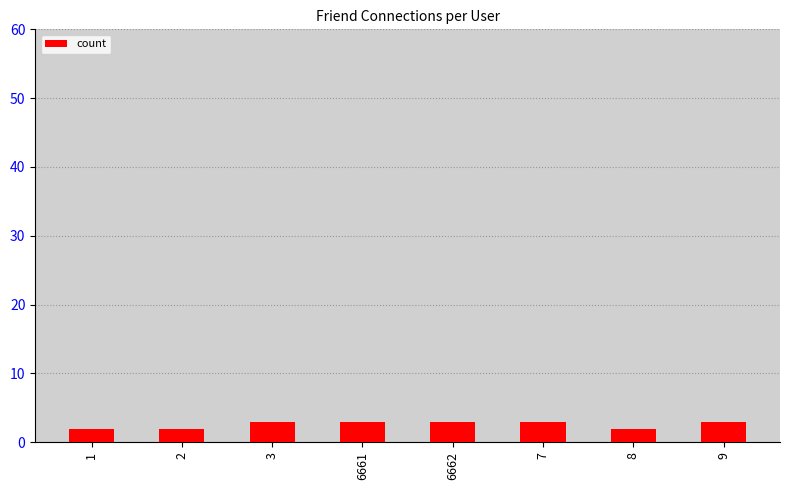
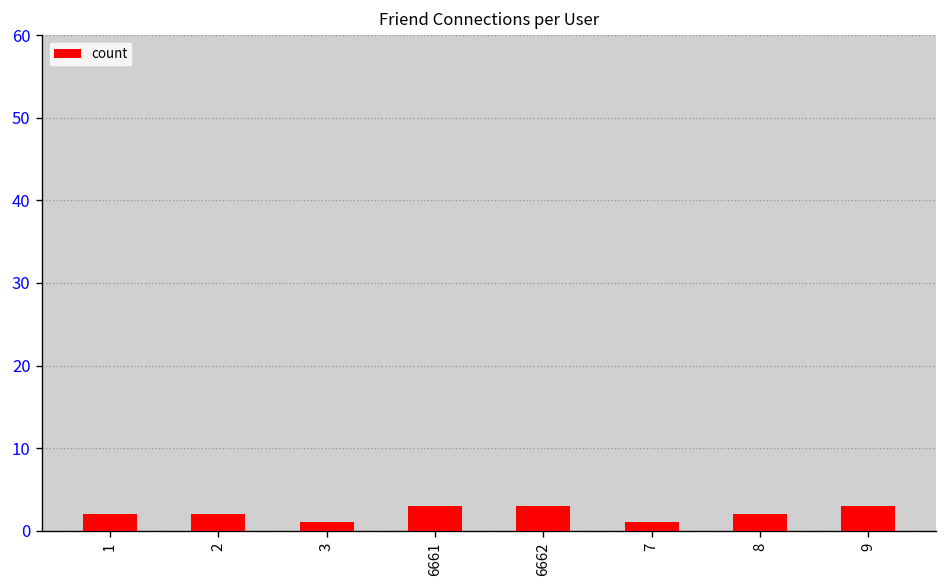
3: 3 -> 1
7: 3 -> 1
